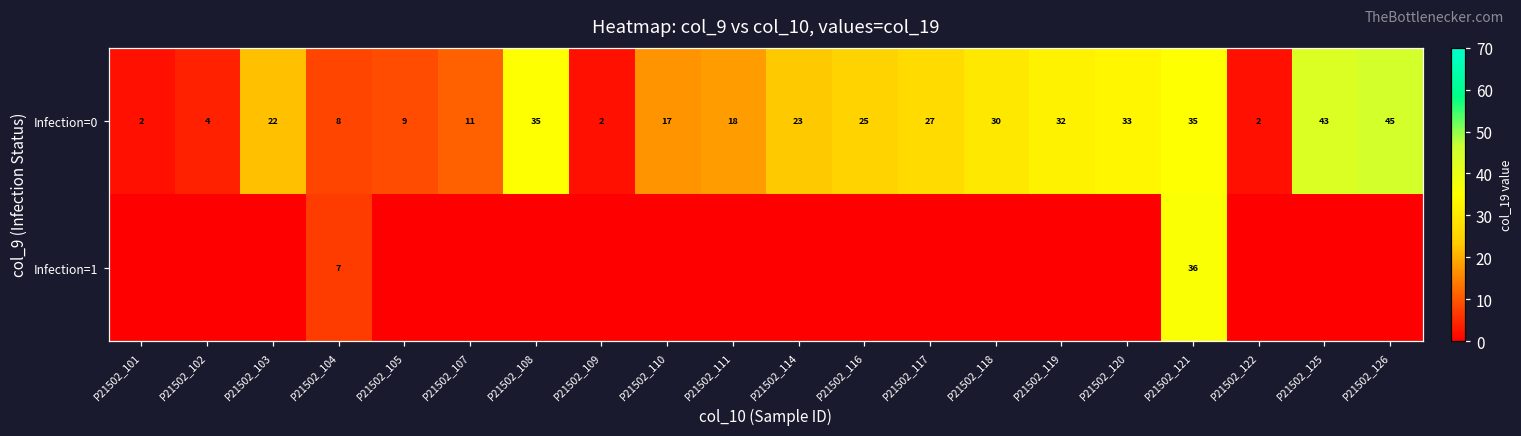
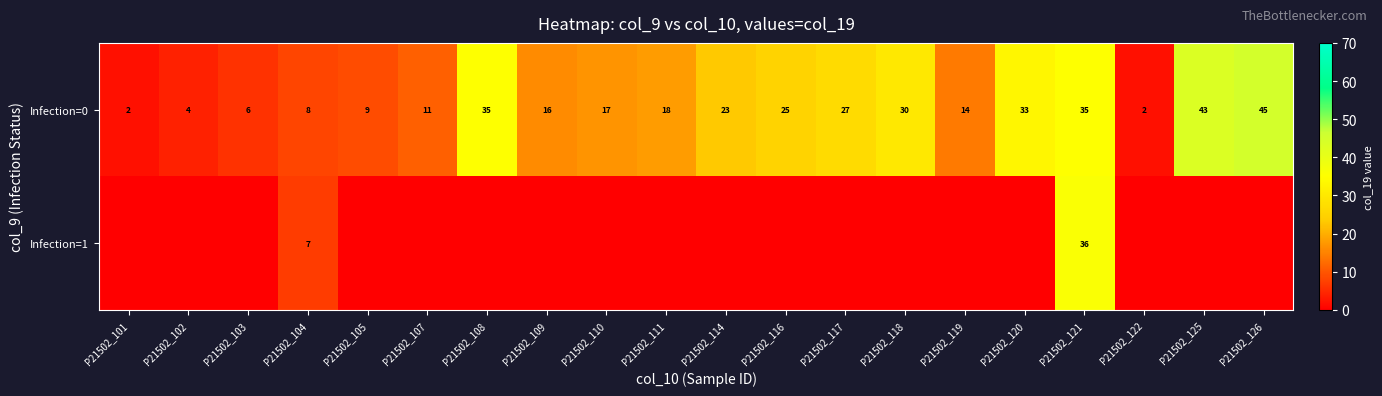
Infection=0, P21502_103: 22 -> 6
Infection=0, P21502_109: 2 -> 16
Infection=0, P21502_119: 32 -> 14
